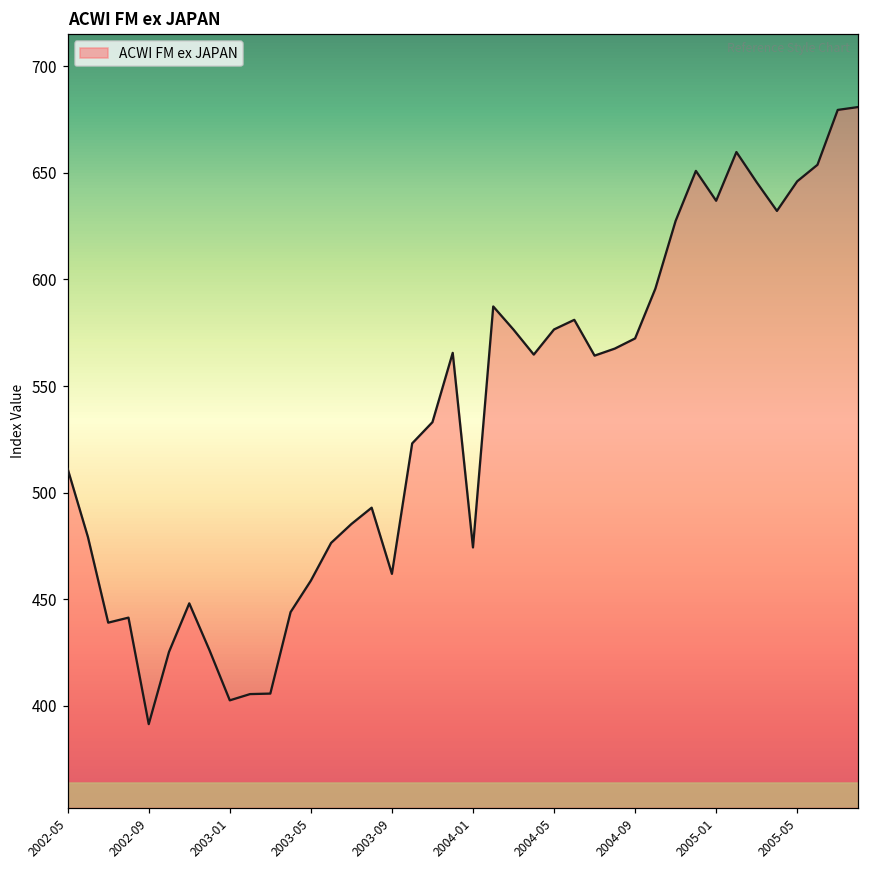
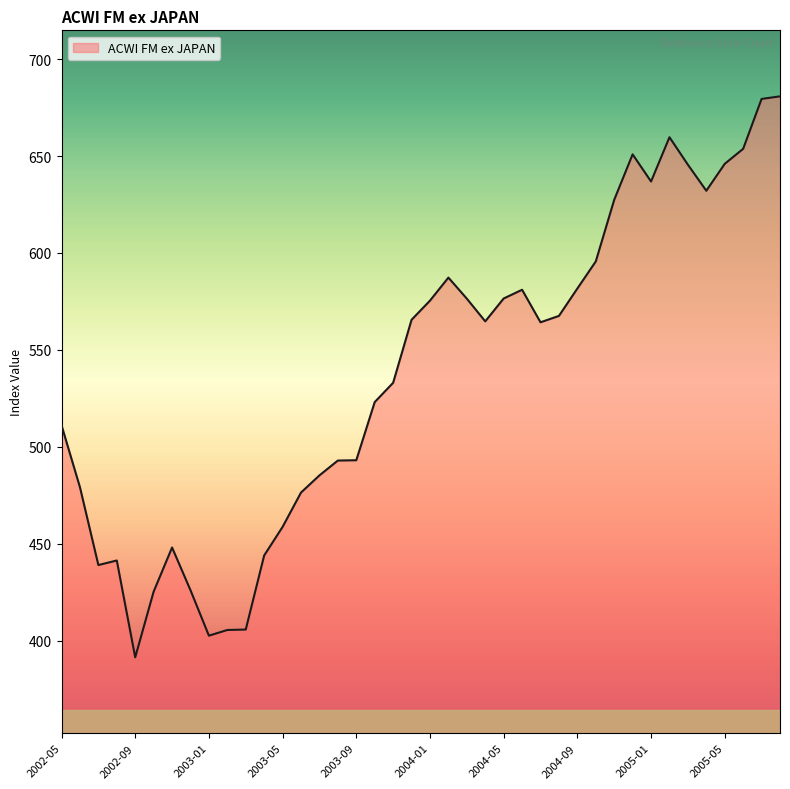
2003-09: 462 -> 493
2004-01: 474 -> 575
2004-09: 572 -> 582
